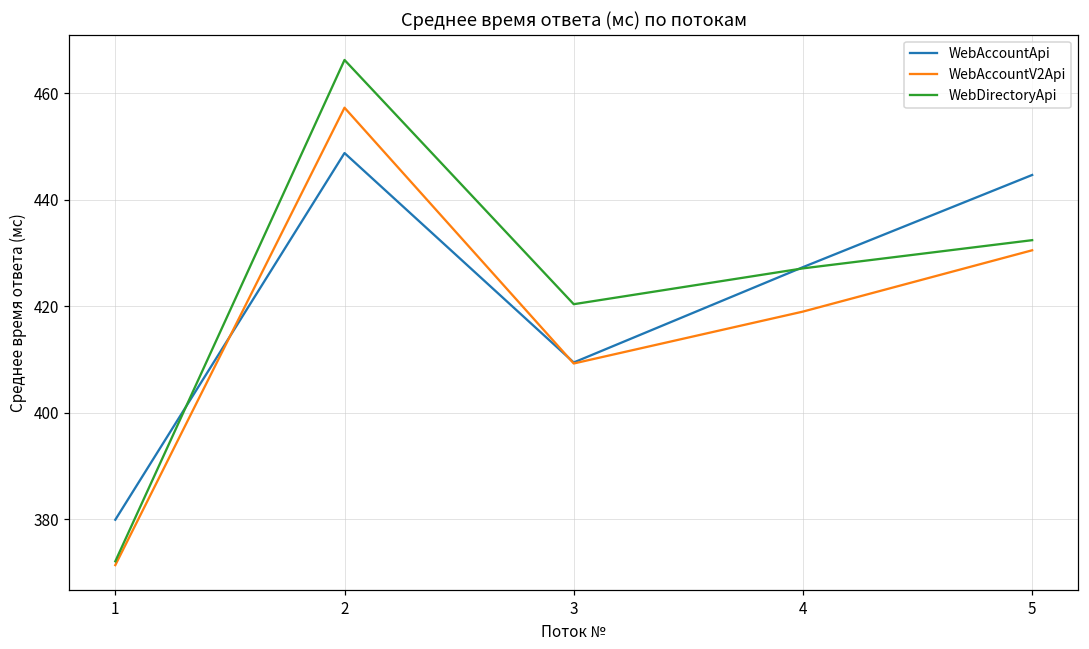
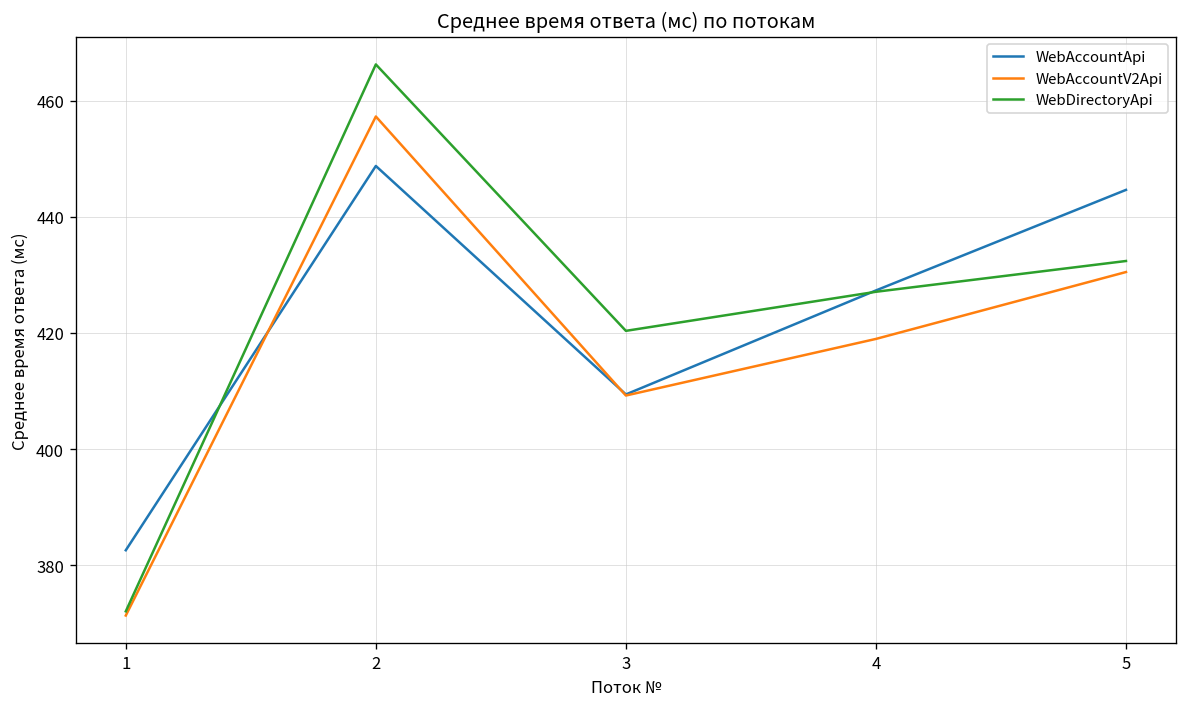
WebAccountApi, 1: 380 -> 383
